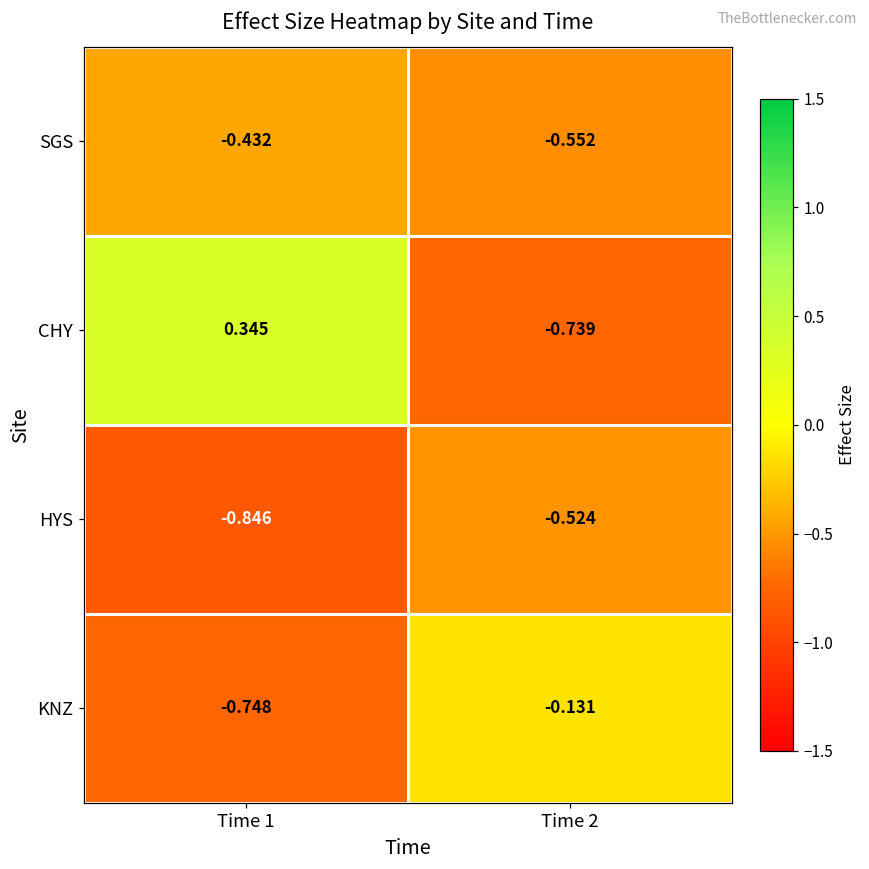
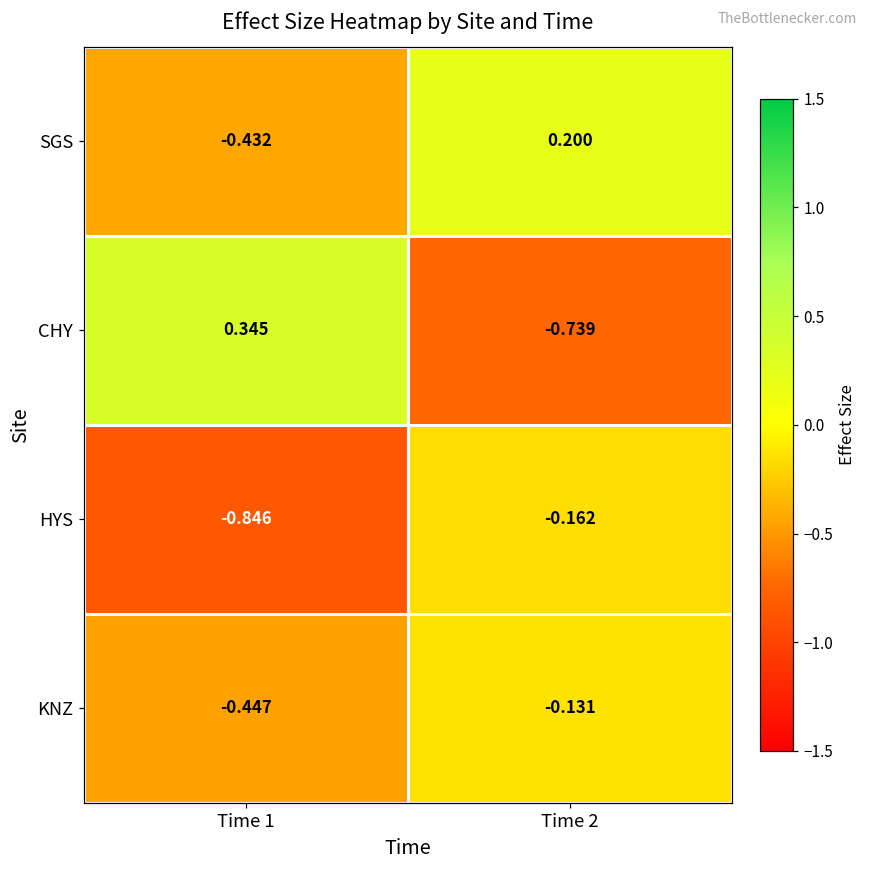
SGS, Time 2: -0.552 -> 0.200
HYS, Time 2: -0.524 -> -0.162
KNZ, Time 1: -0.748 -> -0.447
